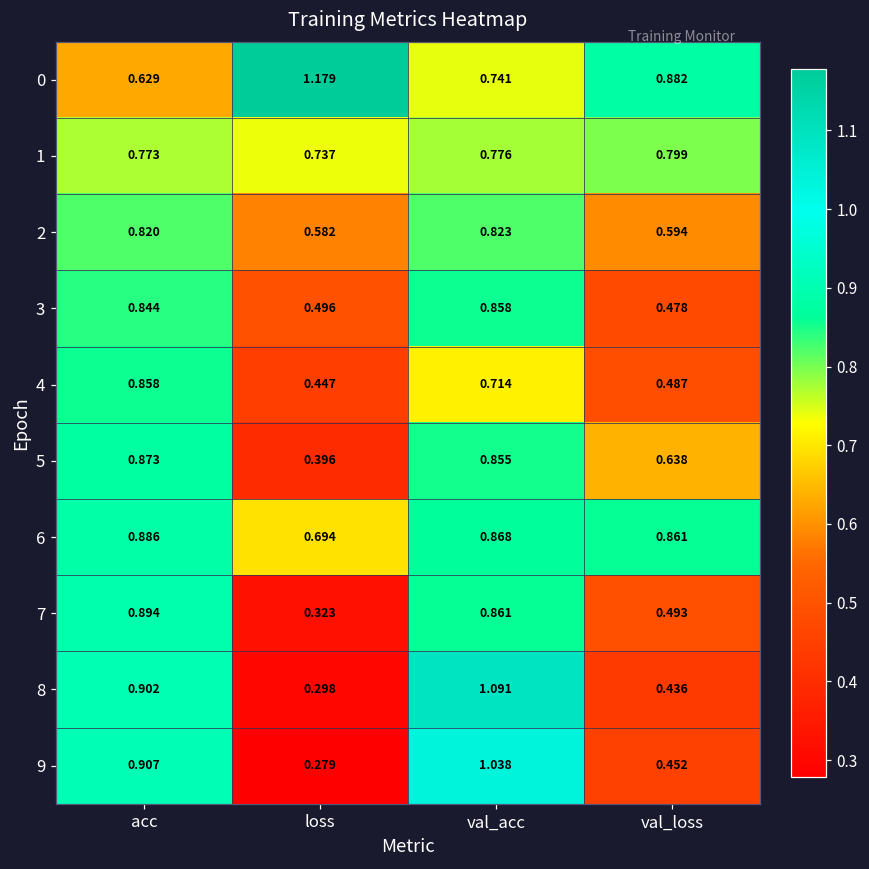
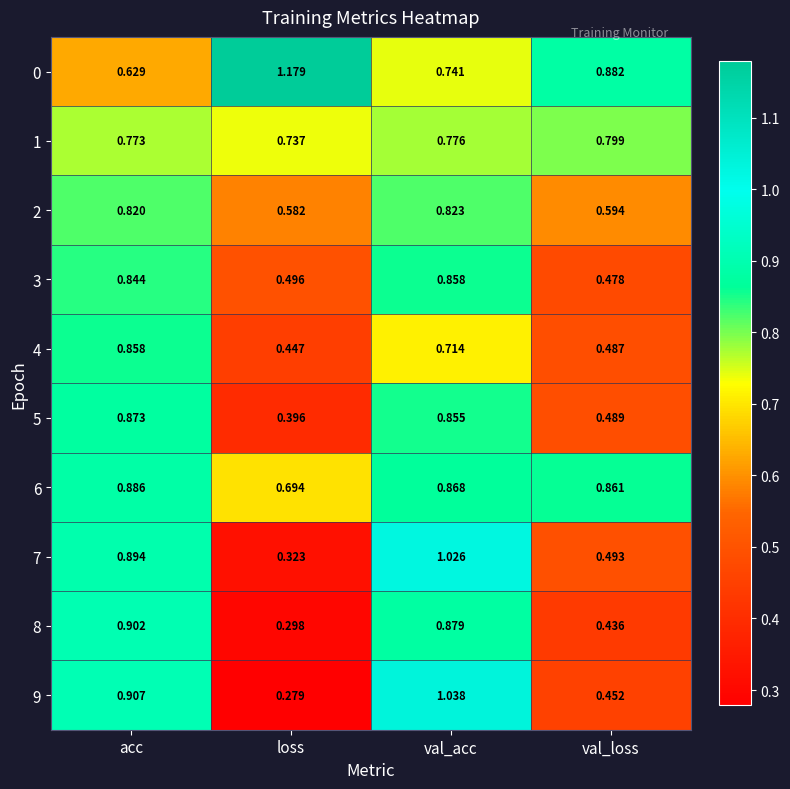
5, val_loss: 0.638 -> 0.489
7, val_acc: 0.861 -> 1.026
8, val_acc: 1.091 -> 0.879
